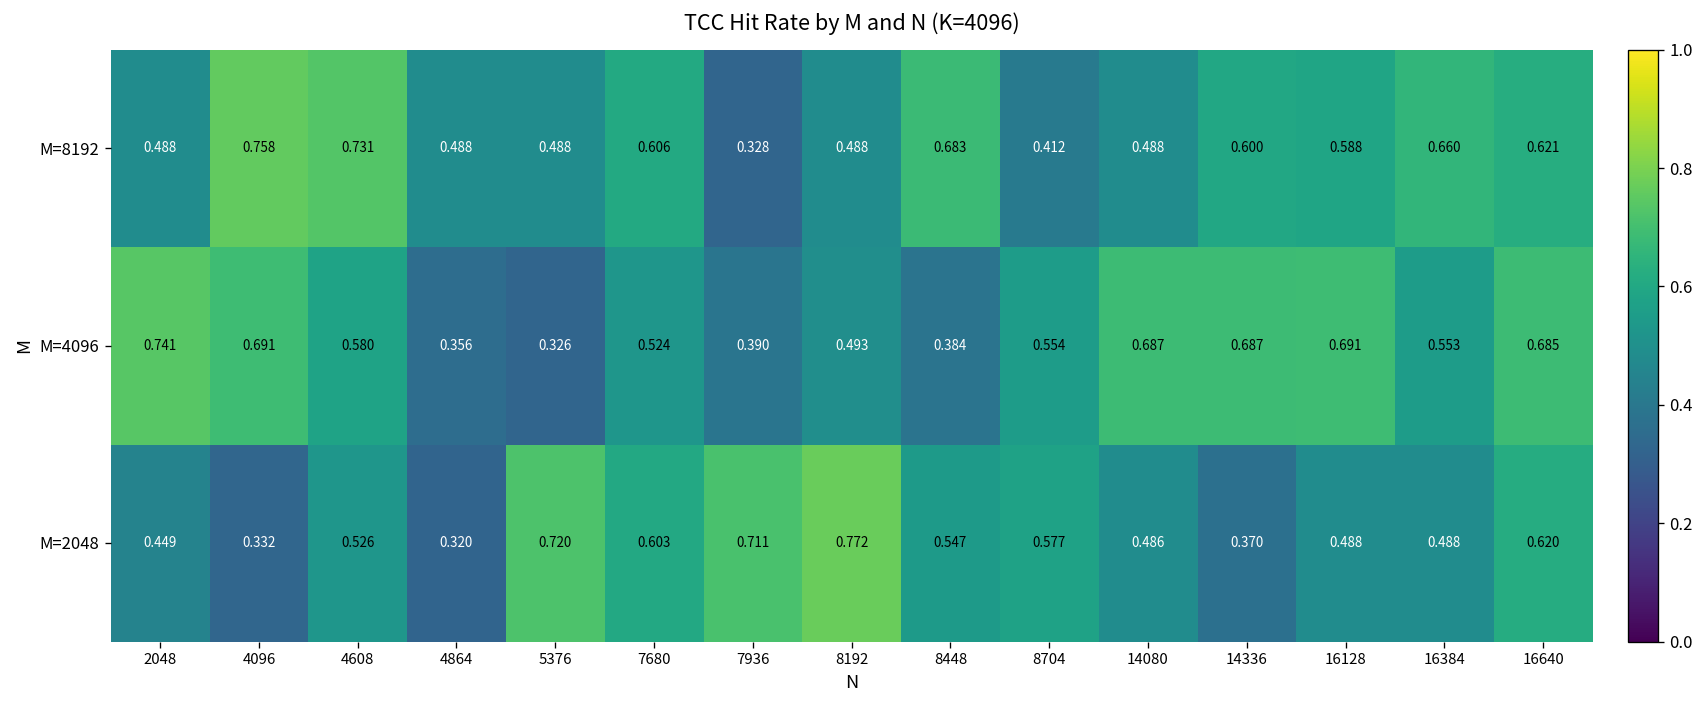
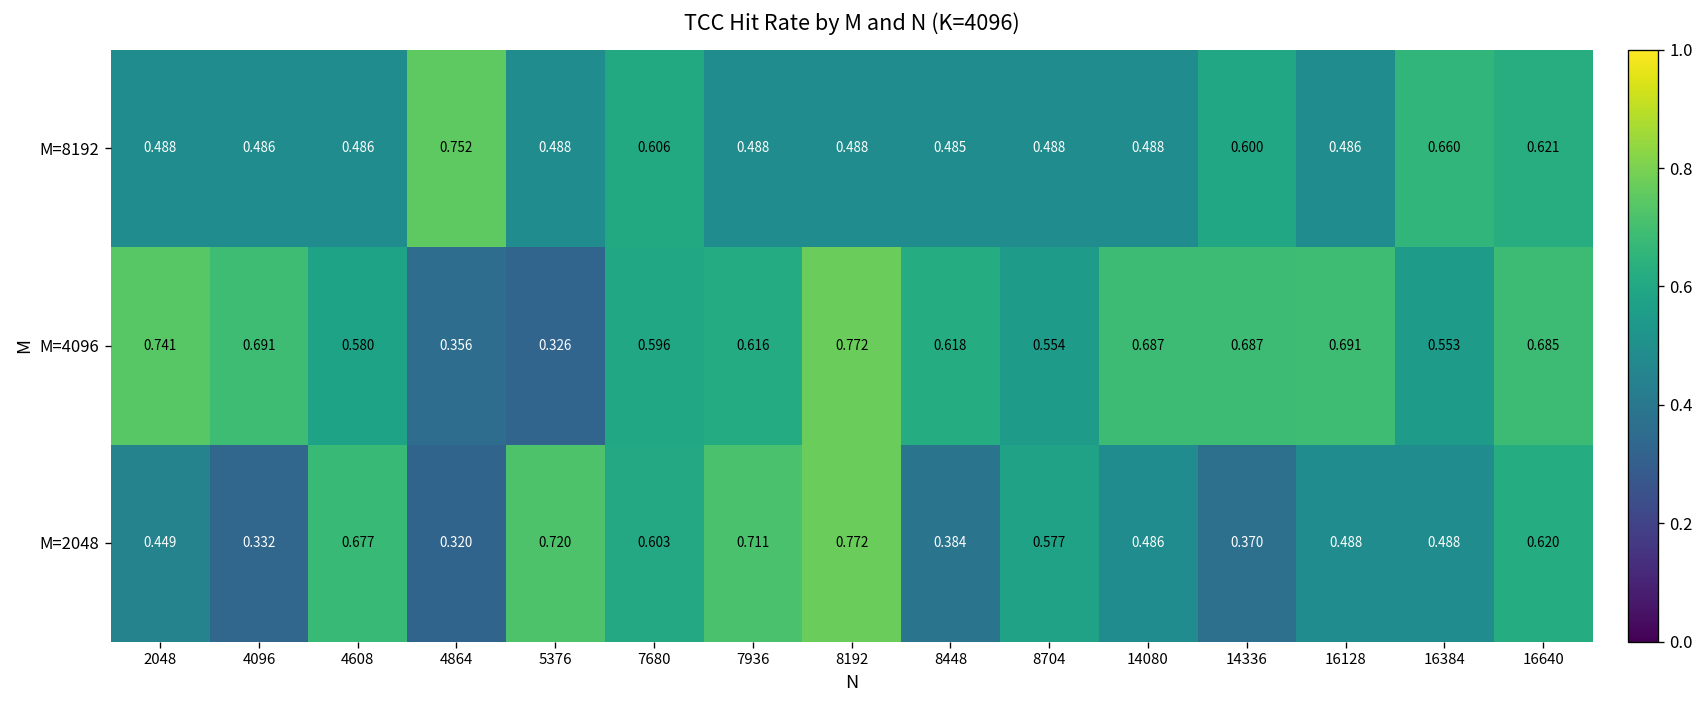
M=8192, 4096: 0.758 -> 0.486
M=8192, 4608: 0.731 -> 0.486
M=8192, 4864: 0.488 -> 0.752
M=8192, 7936: 0.328 -> 0.488
M=8192, 8448: 0.683 -> 0.485
M=8192, 8704: 0.412 -> 0.488
M=8192, 16128: 0.588 -> 0.486
M=4096, 7680: 0.524 -> 0.596
M=4096, 7936: 0.390 -> 0.616
M=4096, 8192: 0.493 -> 0.772
M=4096, 8448: 0.384 -> 0.618
M=2048, 4608: 0.526 -> 0.677
M=2048, 8448: 0.547 -> 0.384
